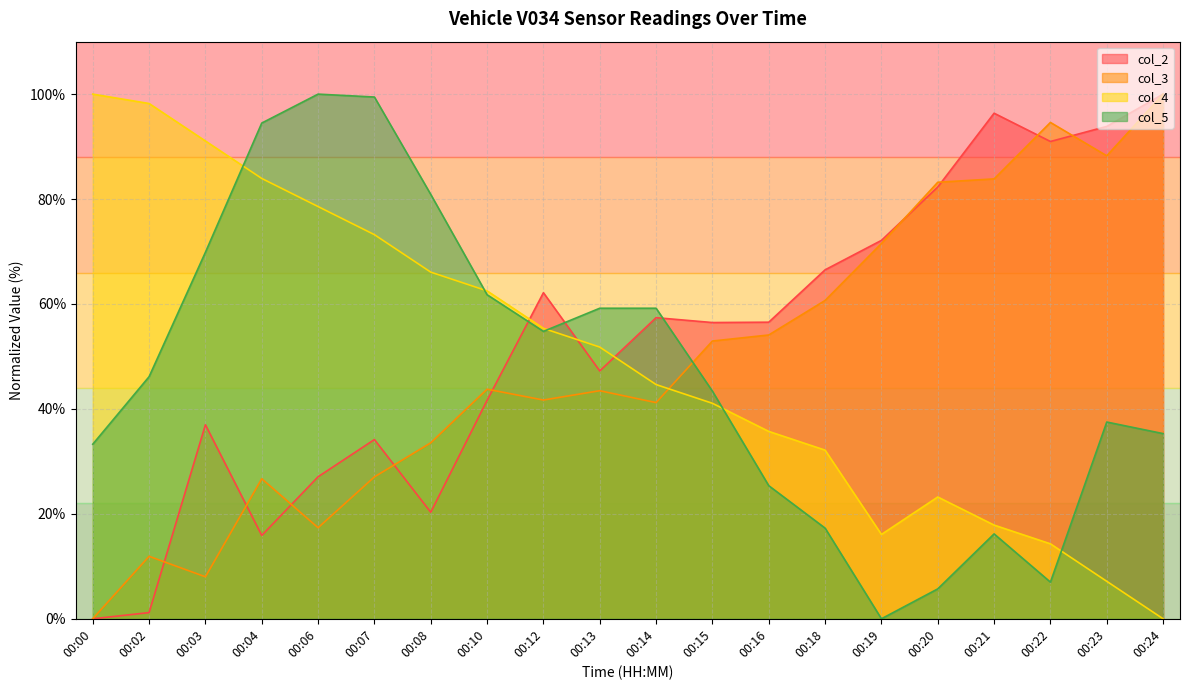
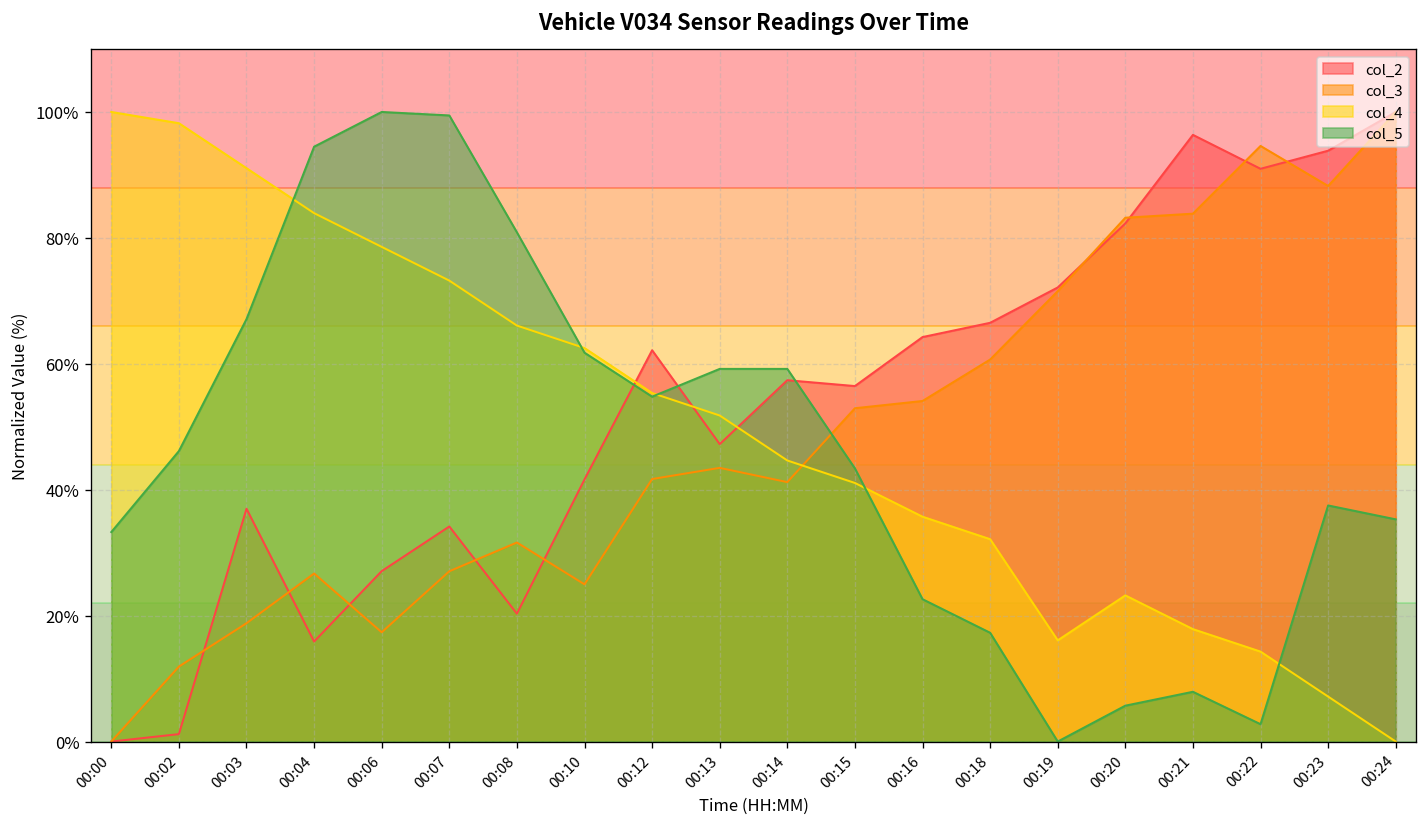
col_3, 00:03: 8% -> 19%
col_5, 00:03: 70% -> 67%
col_3, 00:08: 34% -> 32%
col_3, 00:10: 44% -> 25%
col_2, 00:16: 57% -> 64%
col_5, 00:16: 25% -> 23%
col_5, 00:21: 16% -> 8%
col_5, 00:22: 7% -> 3%
